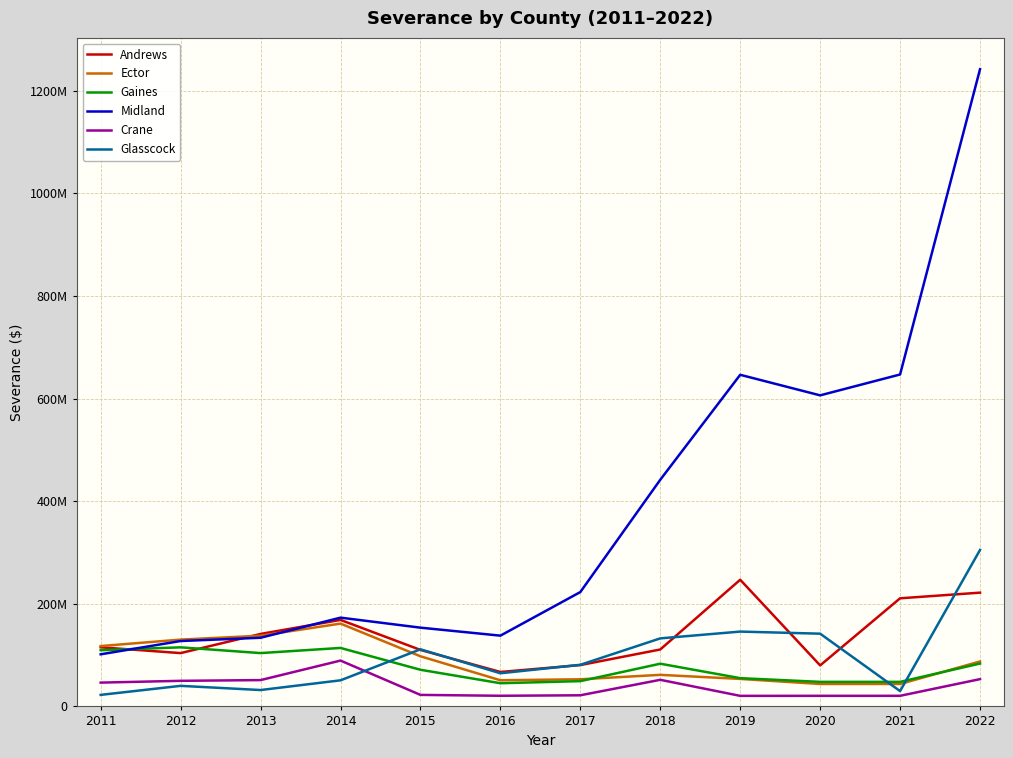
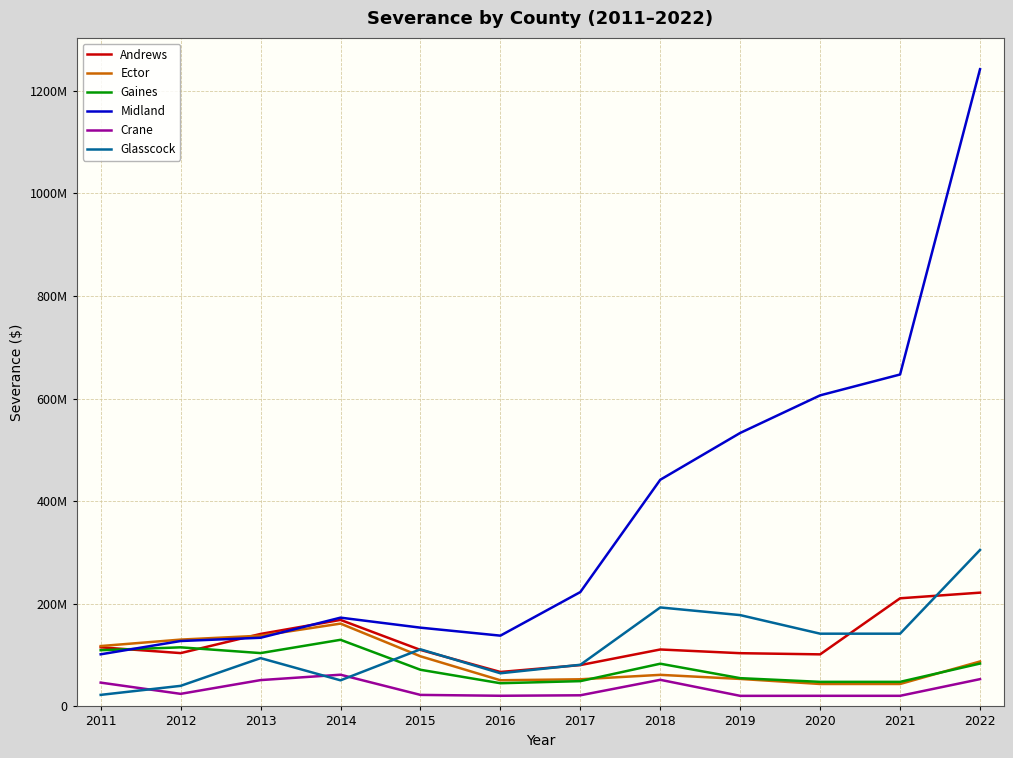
Crane, 2012: 50000000 -> 20000000
Glasscock, 2013: 30000000 -> 90000000
Gaines, 2014: 110000000 -> 130000000
Crane, 2014: 90000000 -> 60000000
Glasscock, 2018: 130000000 -> 190000000
Andrews, 2019: 250000000 -> 100000000
Midland, 2019: 650000000 -> 530000000
Glasscock, 2019: 150000000 -> 180000000
Andrews, 2020: 80000000 -> 100000000
Glasscock, 2021: 30000000 -> 140000000
